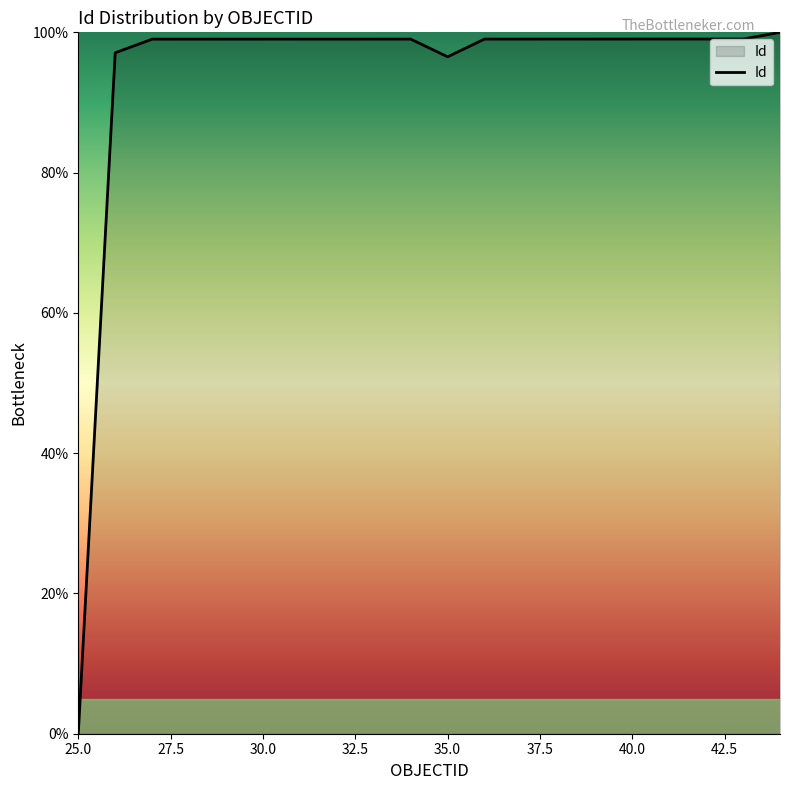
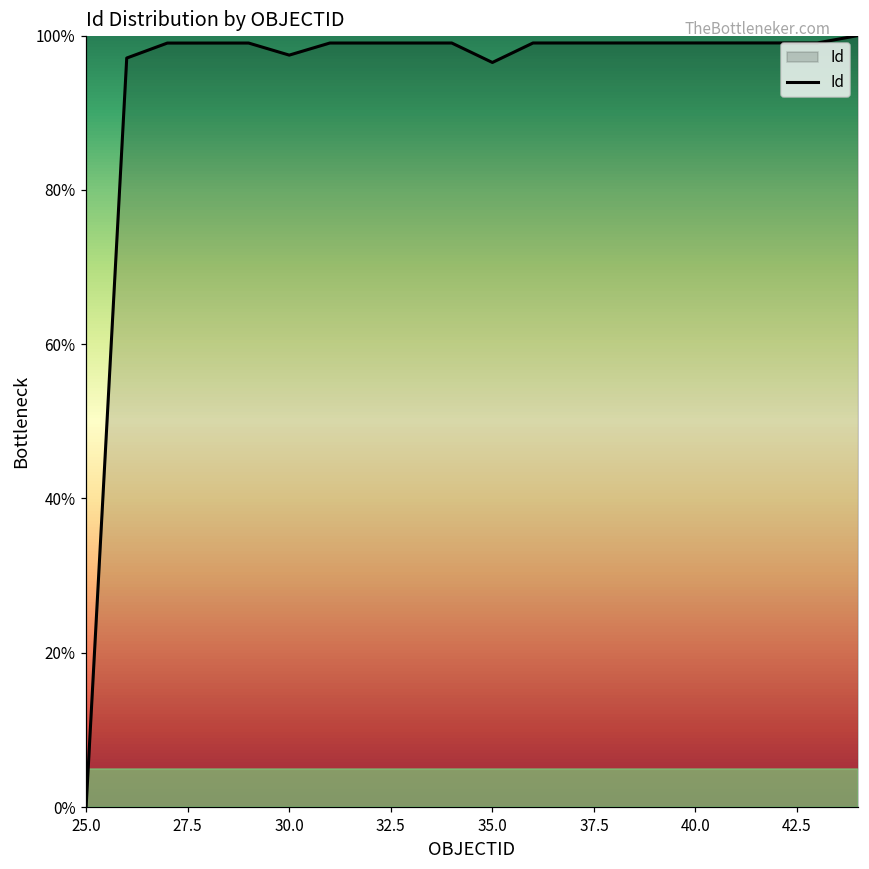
30.0: 99% -> 97%
